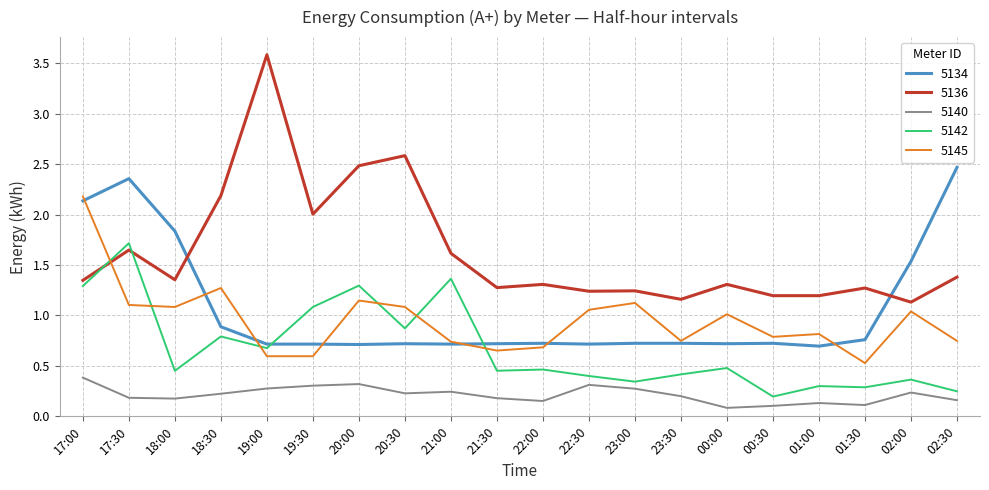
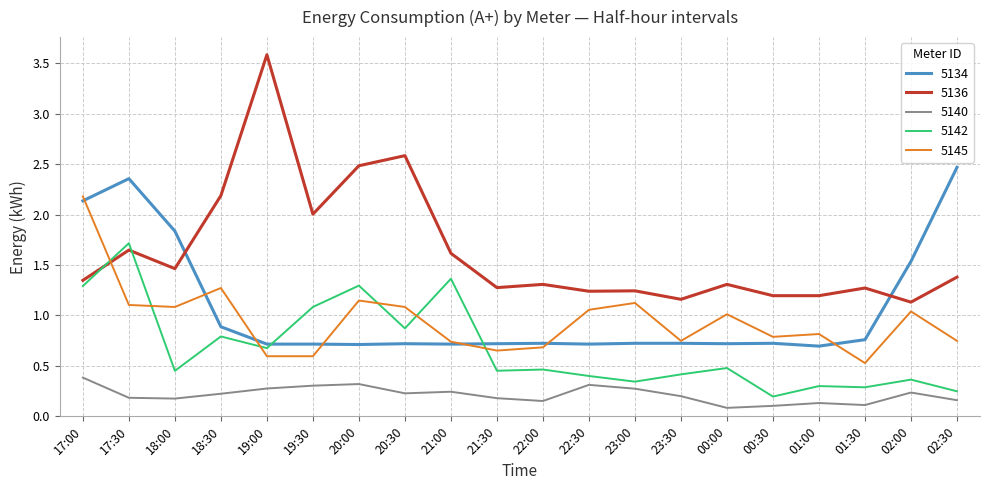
5136, 18:00: 1.35 -> 1.46
